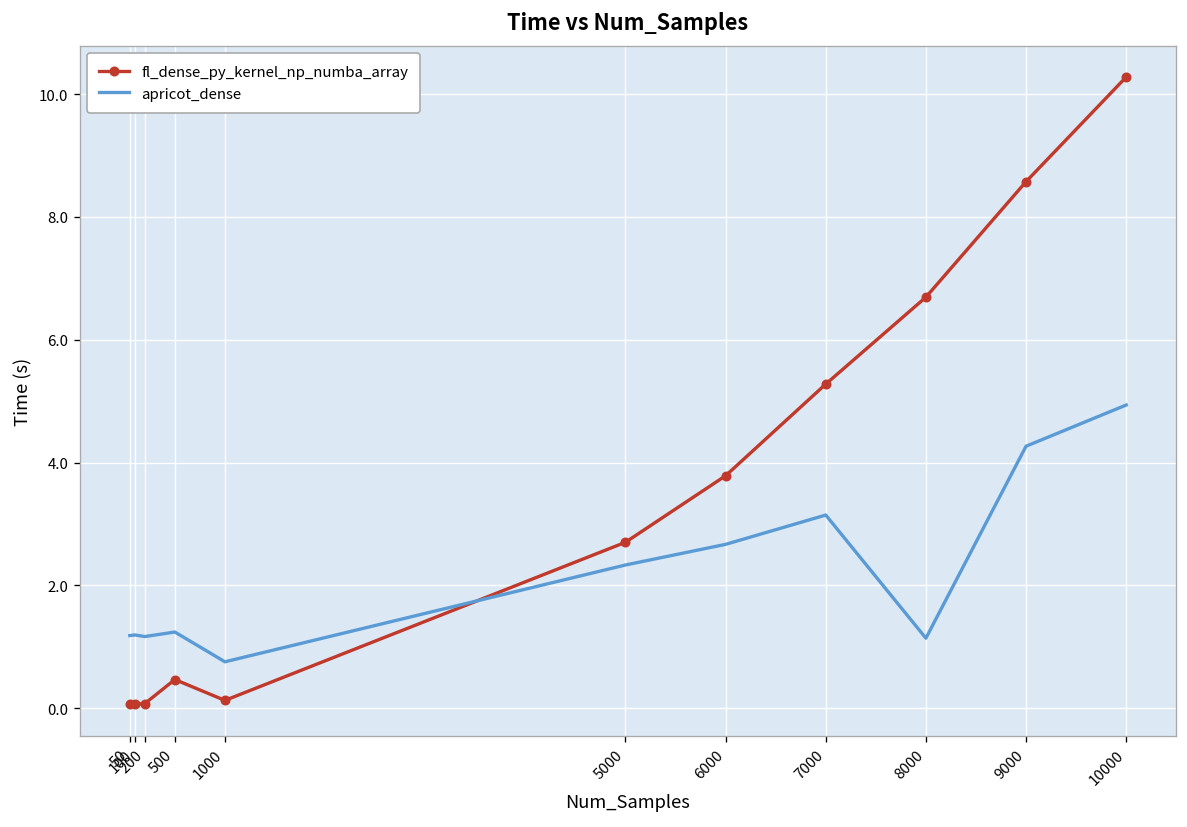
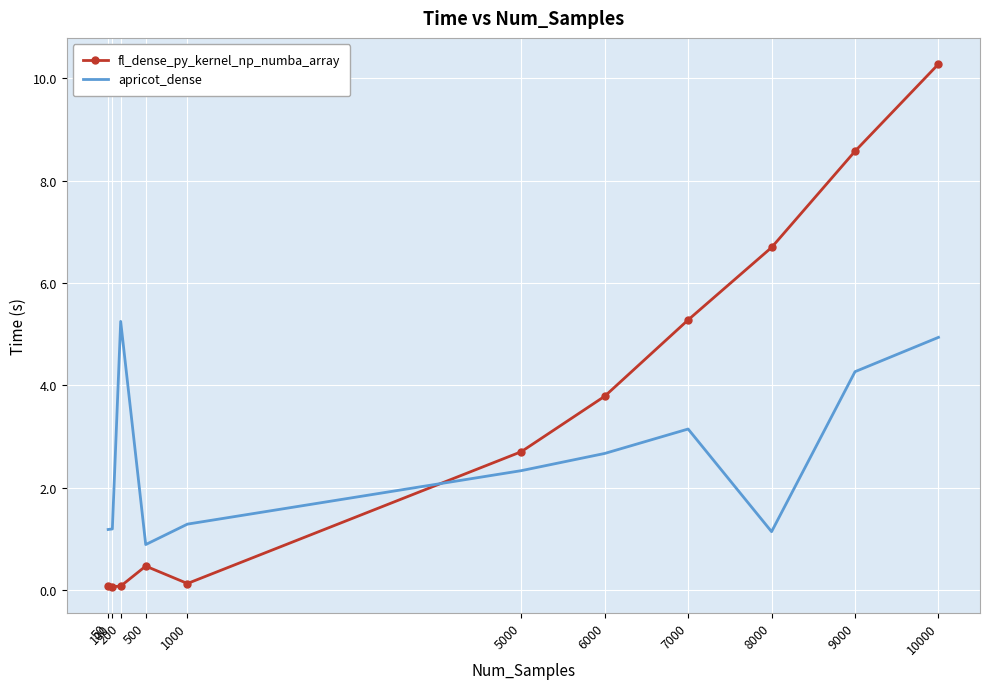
apricot_dense, 200: 1.2 -> 5.2
apricot_dense, 500: 1.2 -> 0.9
apricot_dense, 1000: 0.8 -> 1.3
